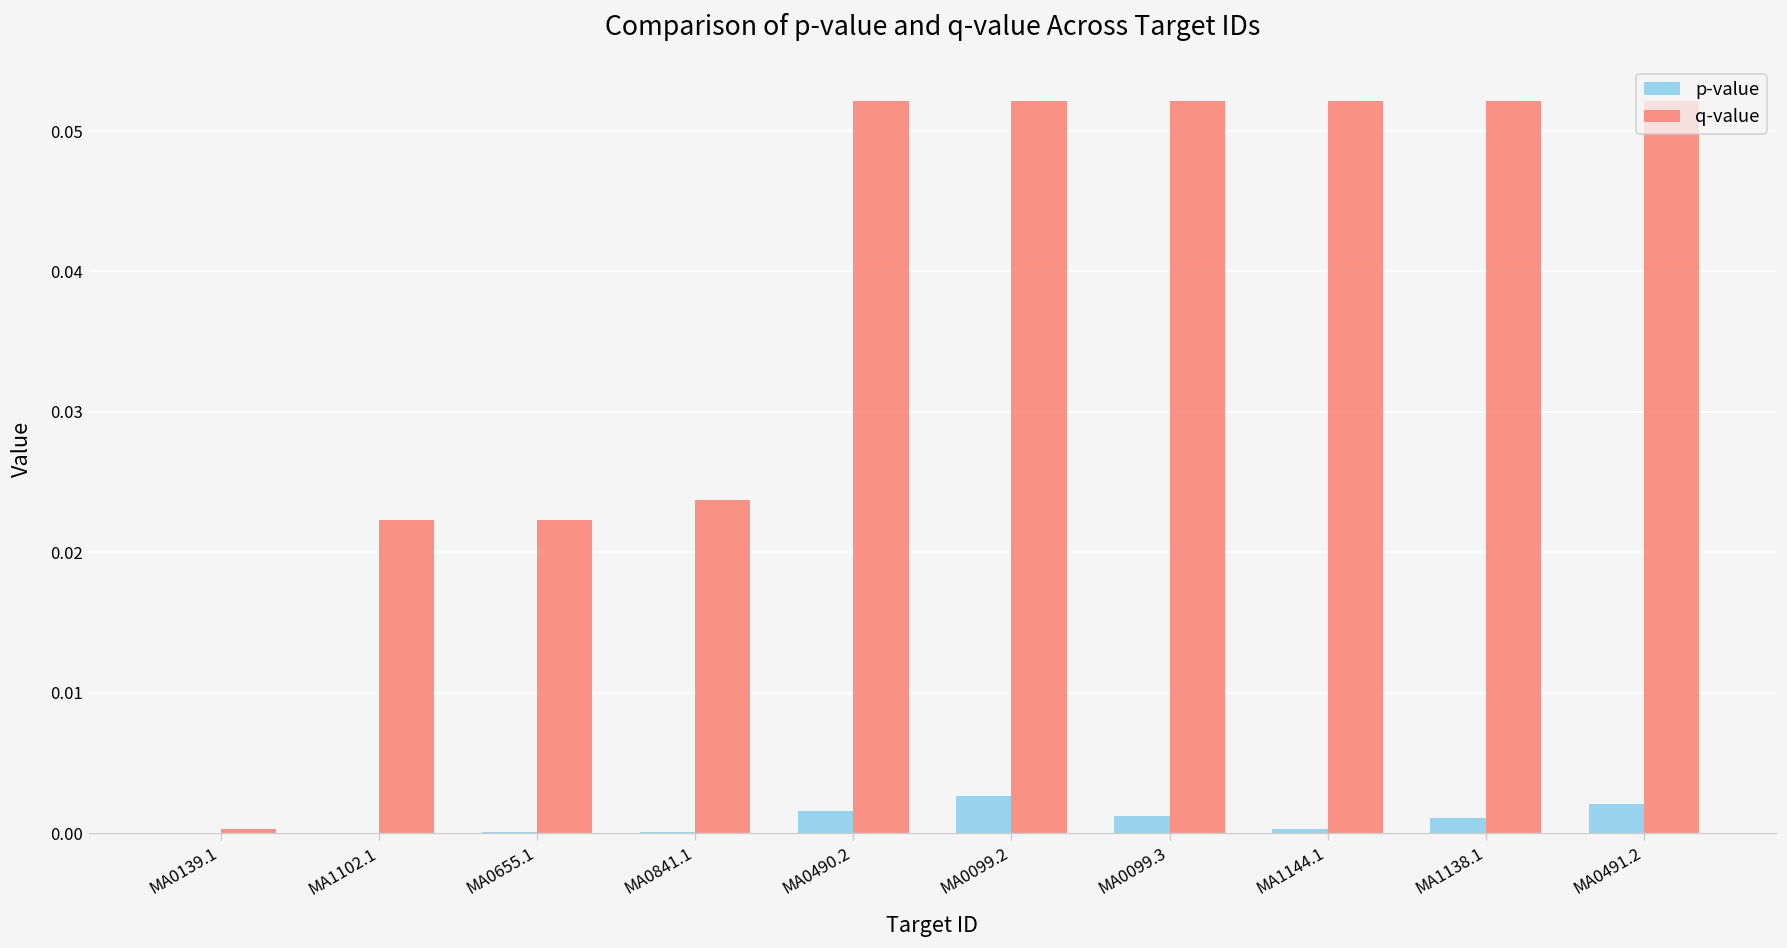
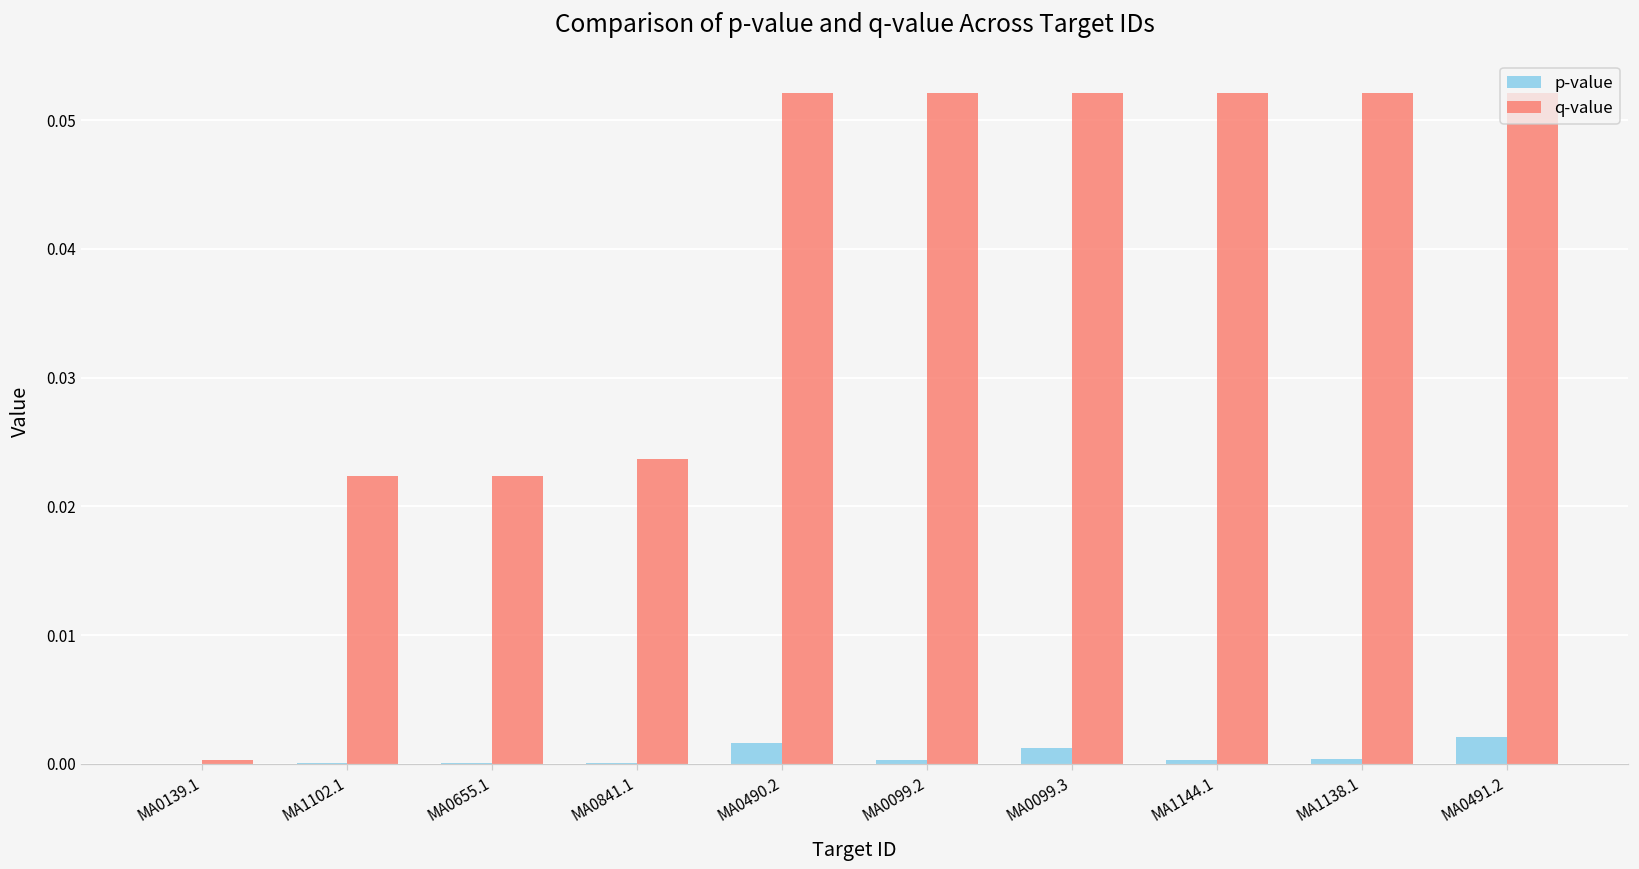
p-value, MA0099.2: 0.0026 -> 0.0003
p-value, MA1138.1: 0.0011 -> 0.0004
